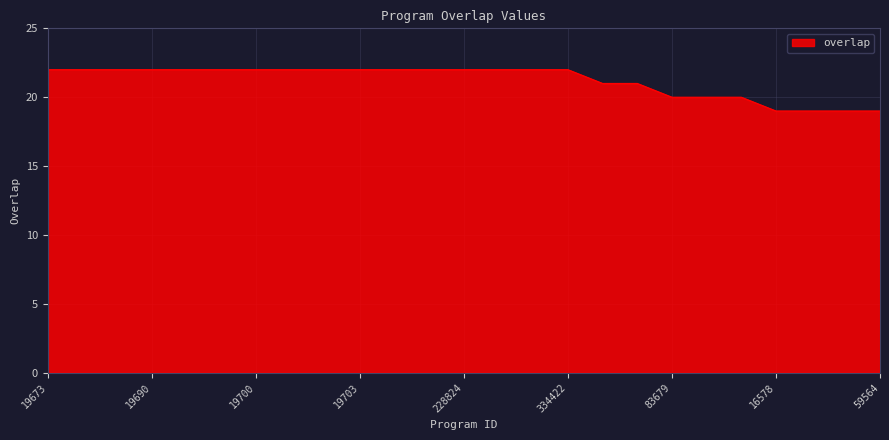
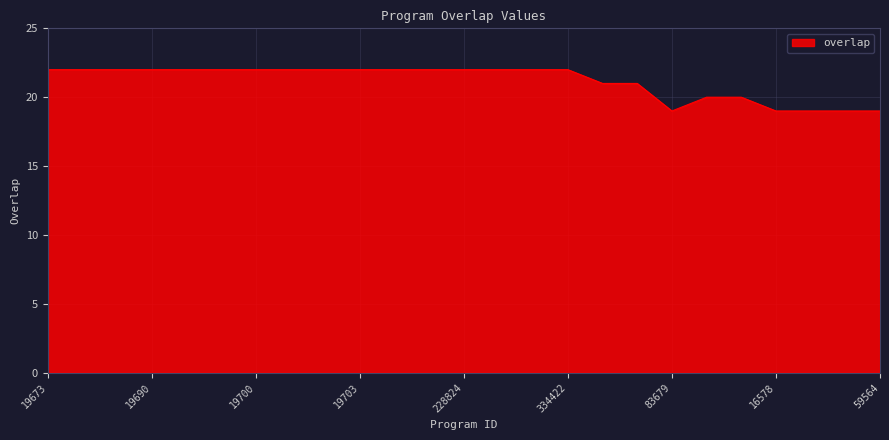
83679: 20 -> 19
